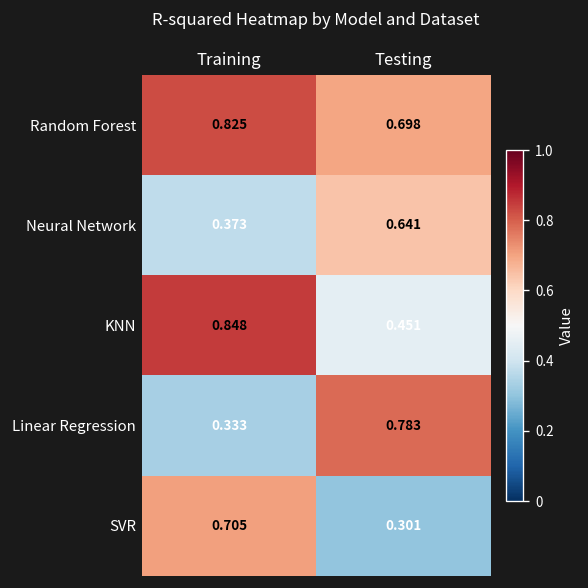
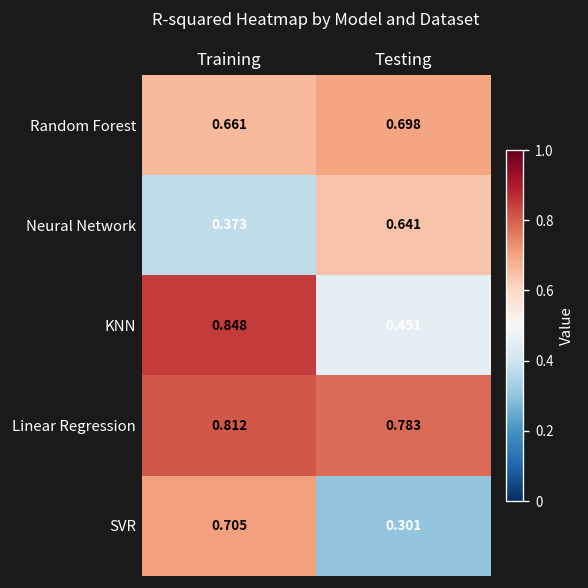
Random Forest, Training: 0.825 -> 0.661
Linear Regression, Training: 0.333 -> 0.812
